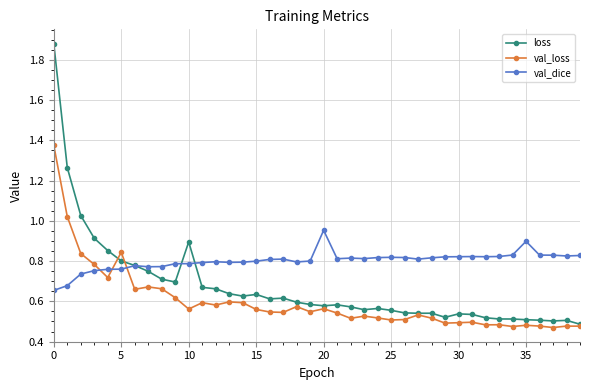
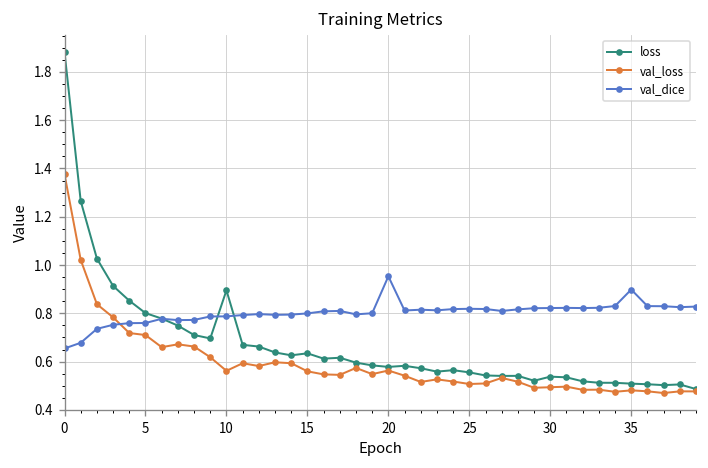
val_loss, 5: 0.84 -> 0.71
